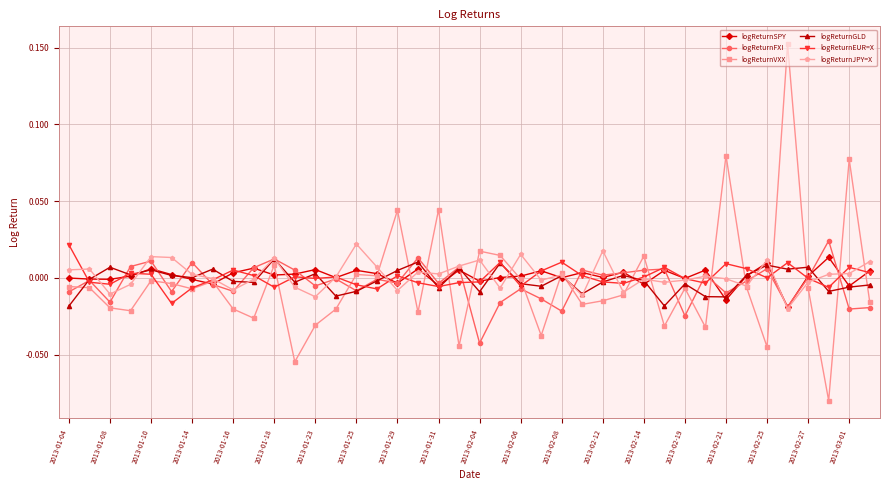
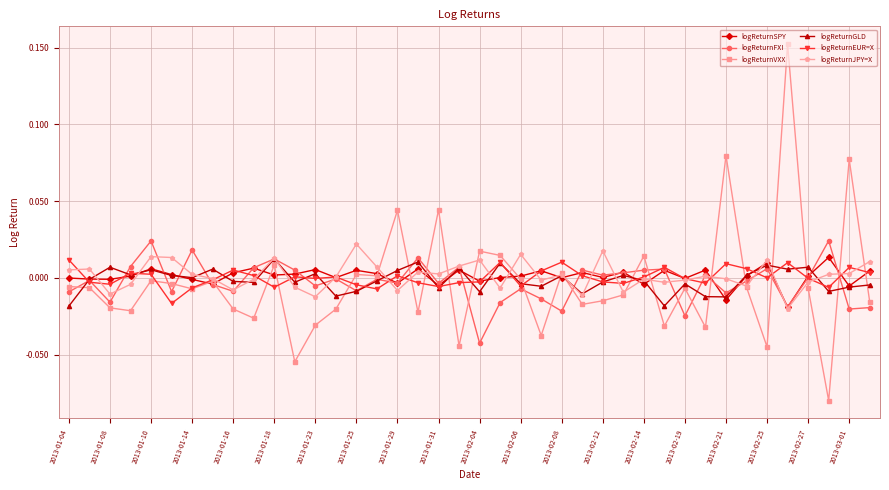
logReturnEUR=X, 2013-01-04: 0.021 -> 0.012
logReturnFXI, 2013-01-10: 0.011 -> 0.024
logReturnFXI, 2013-01-14: 0.010 -> 0.018
